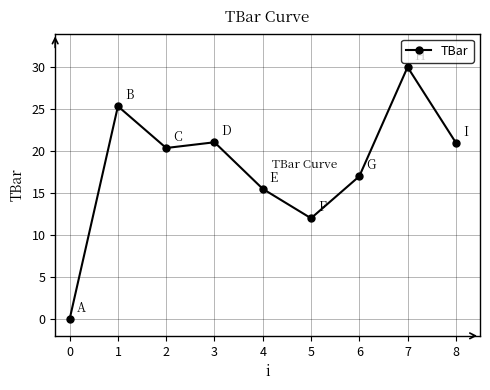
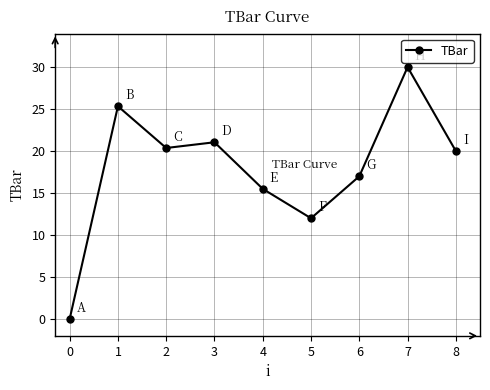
8: 21 -> 20
